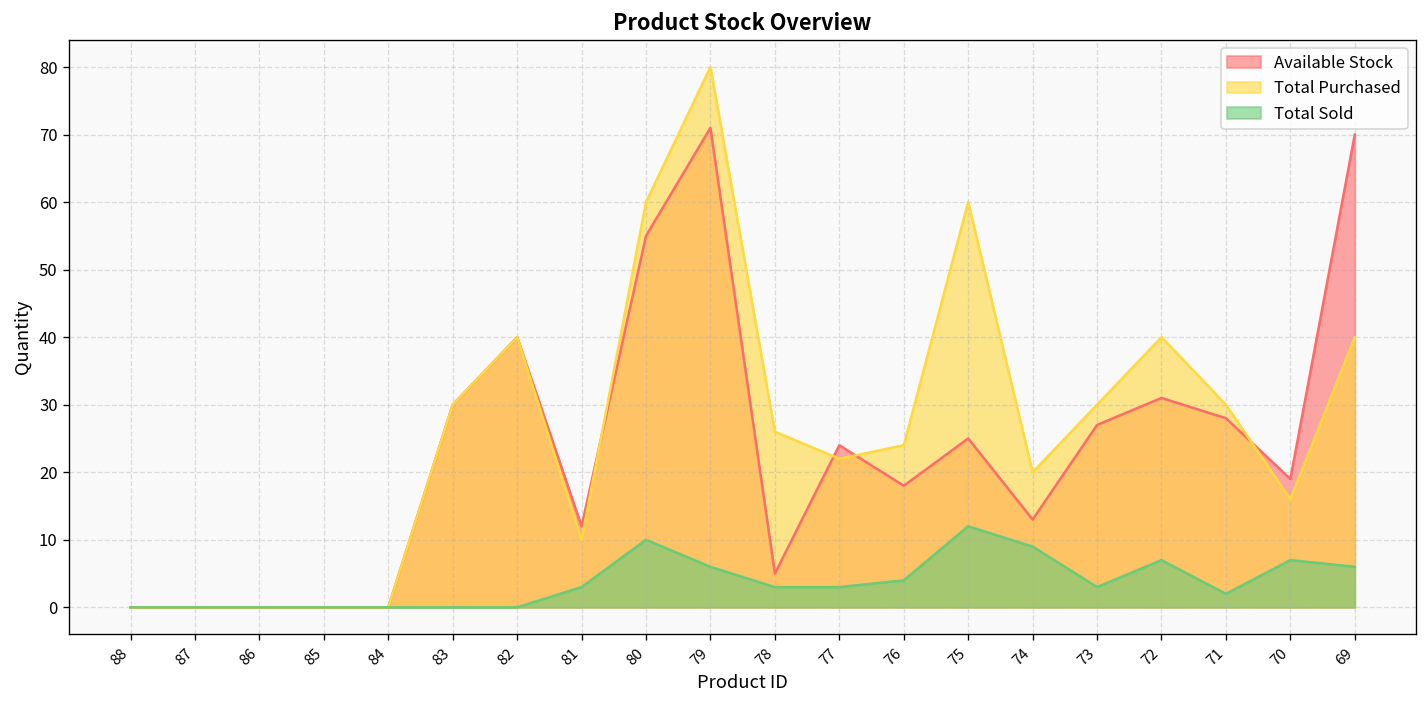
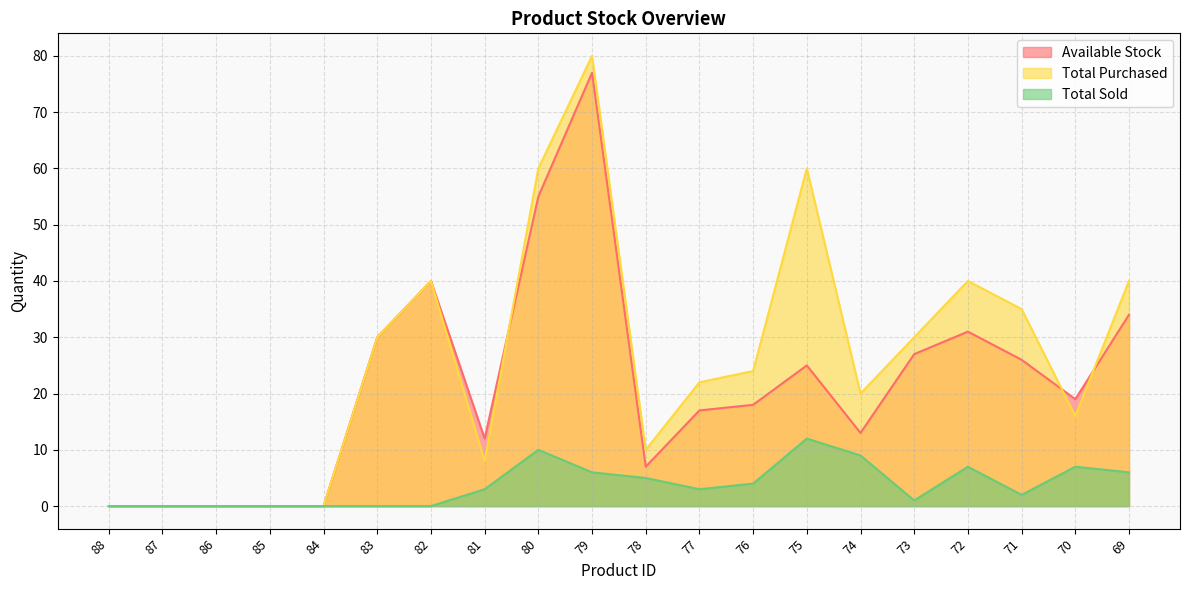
Total Purchased, 81: 10 -> 8
Available Stock, 79: 71 -> 77
Available Stock, 78: 5 -> 7
Total Purchased, 78: 26 -> 10
Total Sold, 78: 3 -> 5
Available Stock, 77: 24 -> 17
Total Sold, 73: 3 -> 1
Available Stock, 71: 28 -> 26
Total Purchased, 71: 30 -> 35
Available Stock, 69: 70 -> 34
